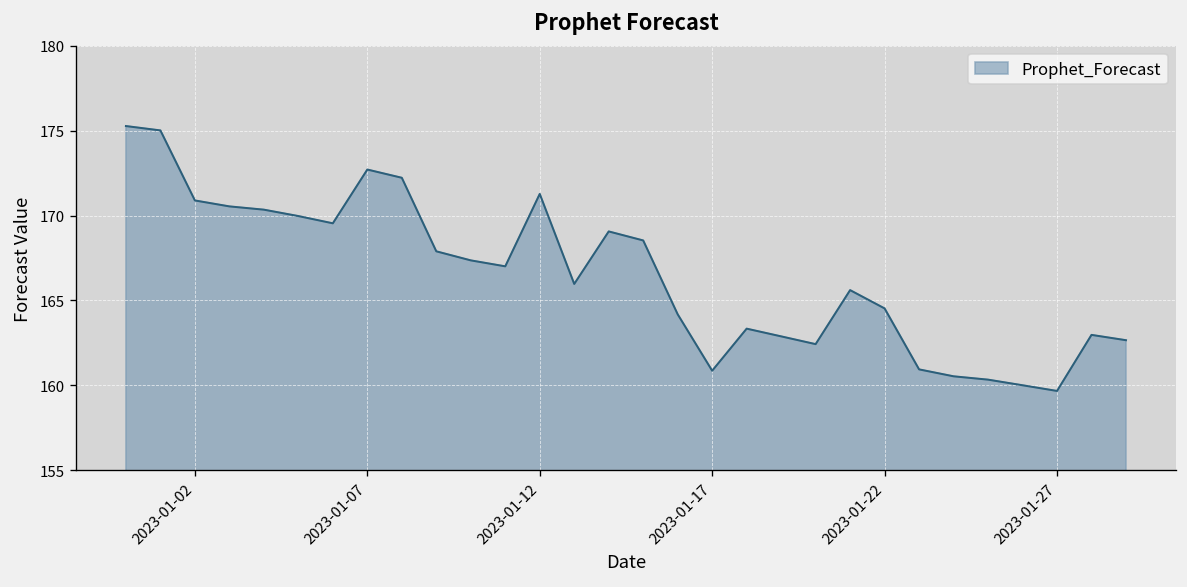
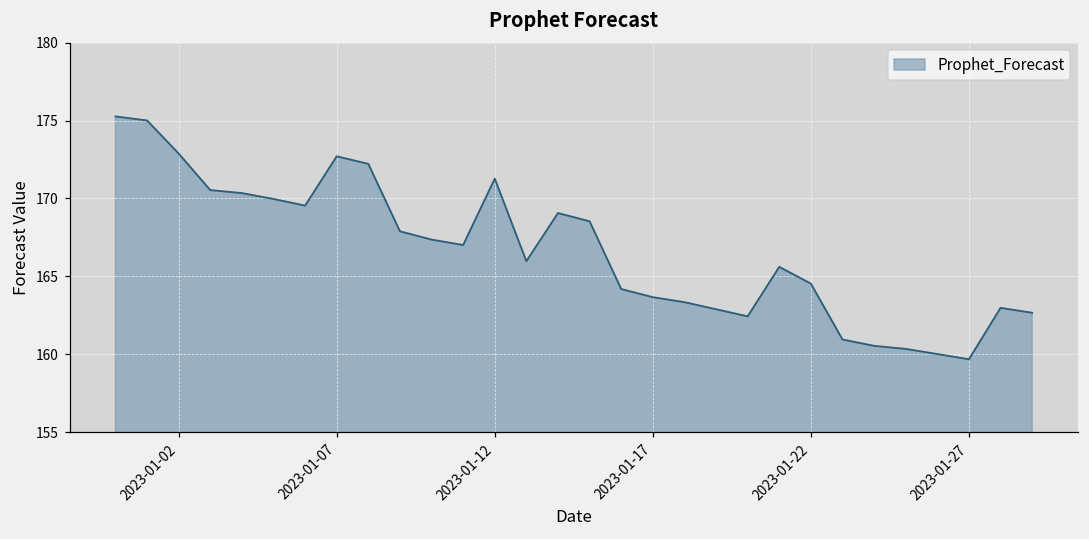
2023-01-02: 170.9 -> 172.9
2023-01-17: 160.9 -> 163.7
